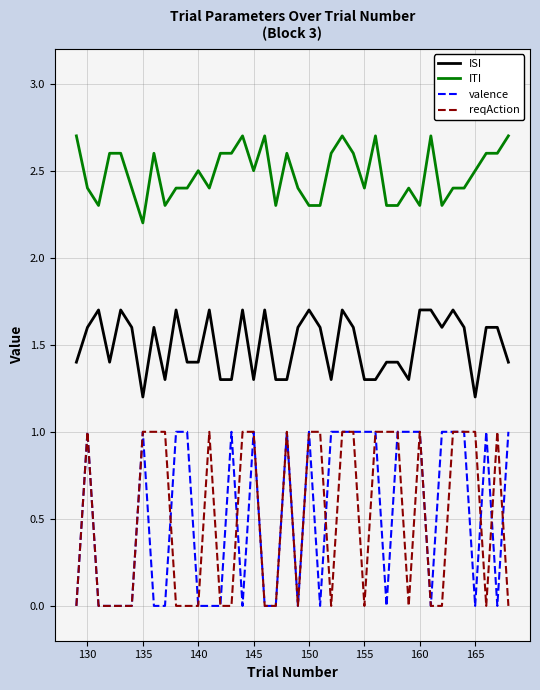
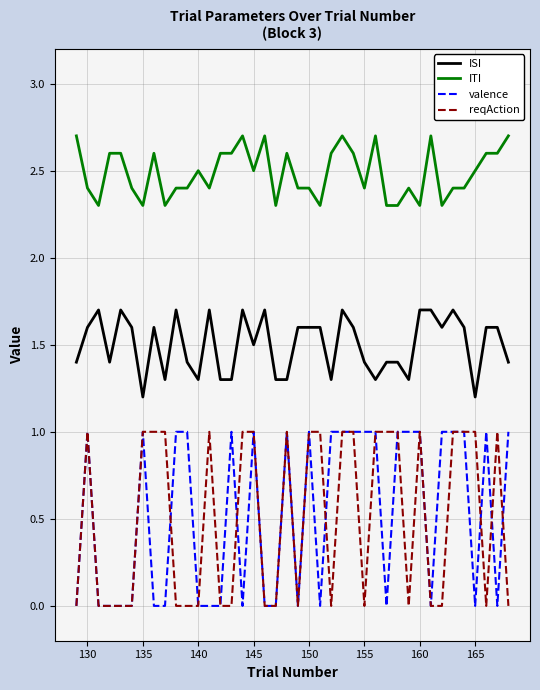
ITI, 135: 2.2 -> 2.3
ISI, 140: 1.4 -> 1.3
ISI, 145: 1.3 -> 1.5
ISI, 150: 1.7 -> 1.6
ITI, 150: 2.3 -> 2.4
ISI, 155: 1.3 -> 1.4
